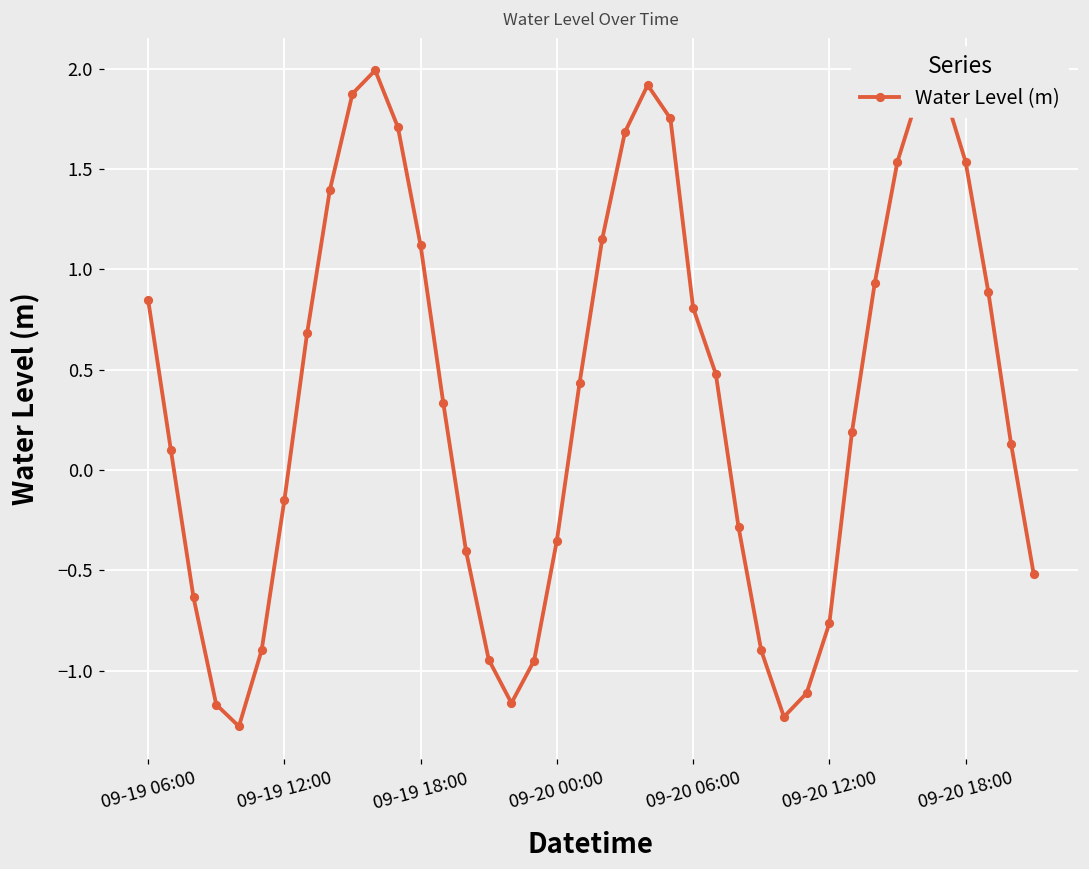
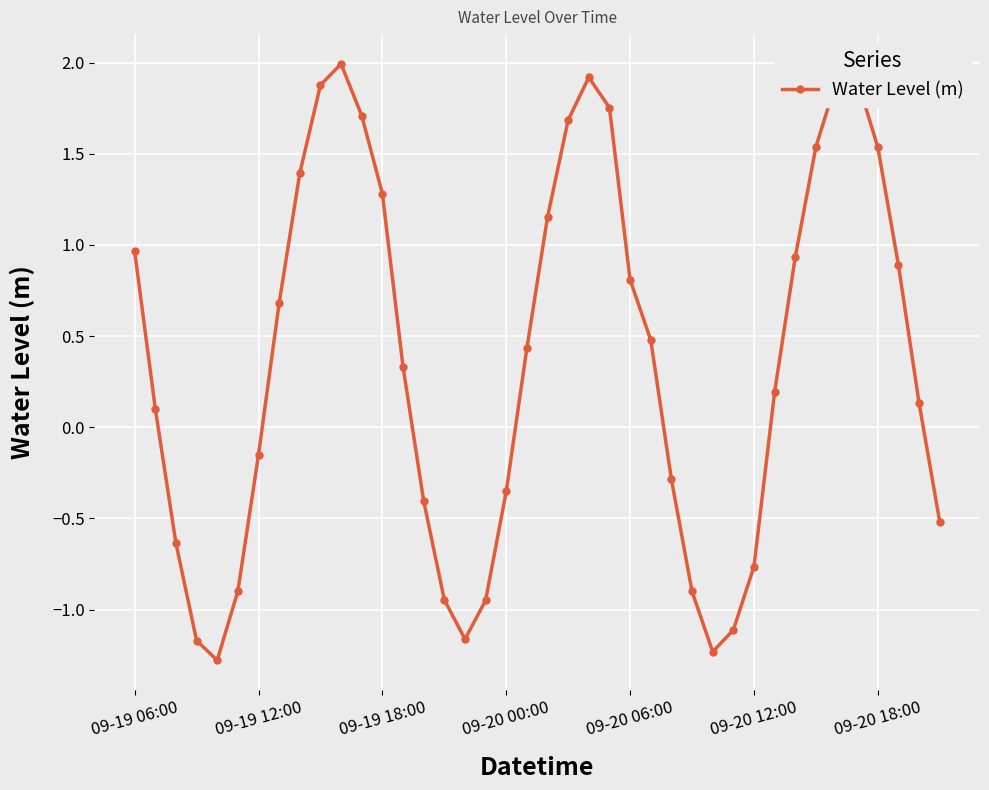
09-19 06:00: 0.85 -> 0.97
09-19 18:00: 1.12 -> 1.28
